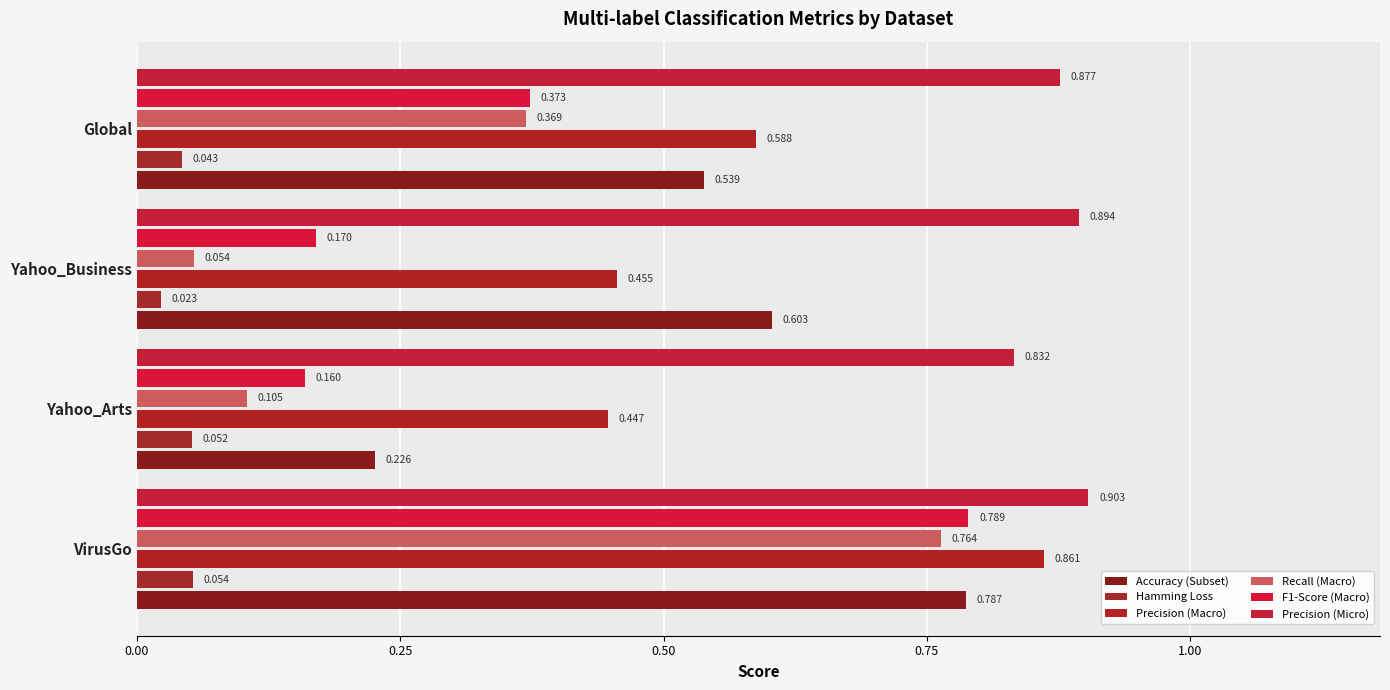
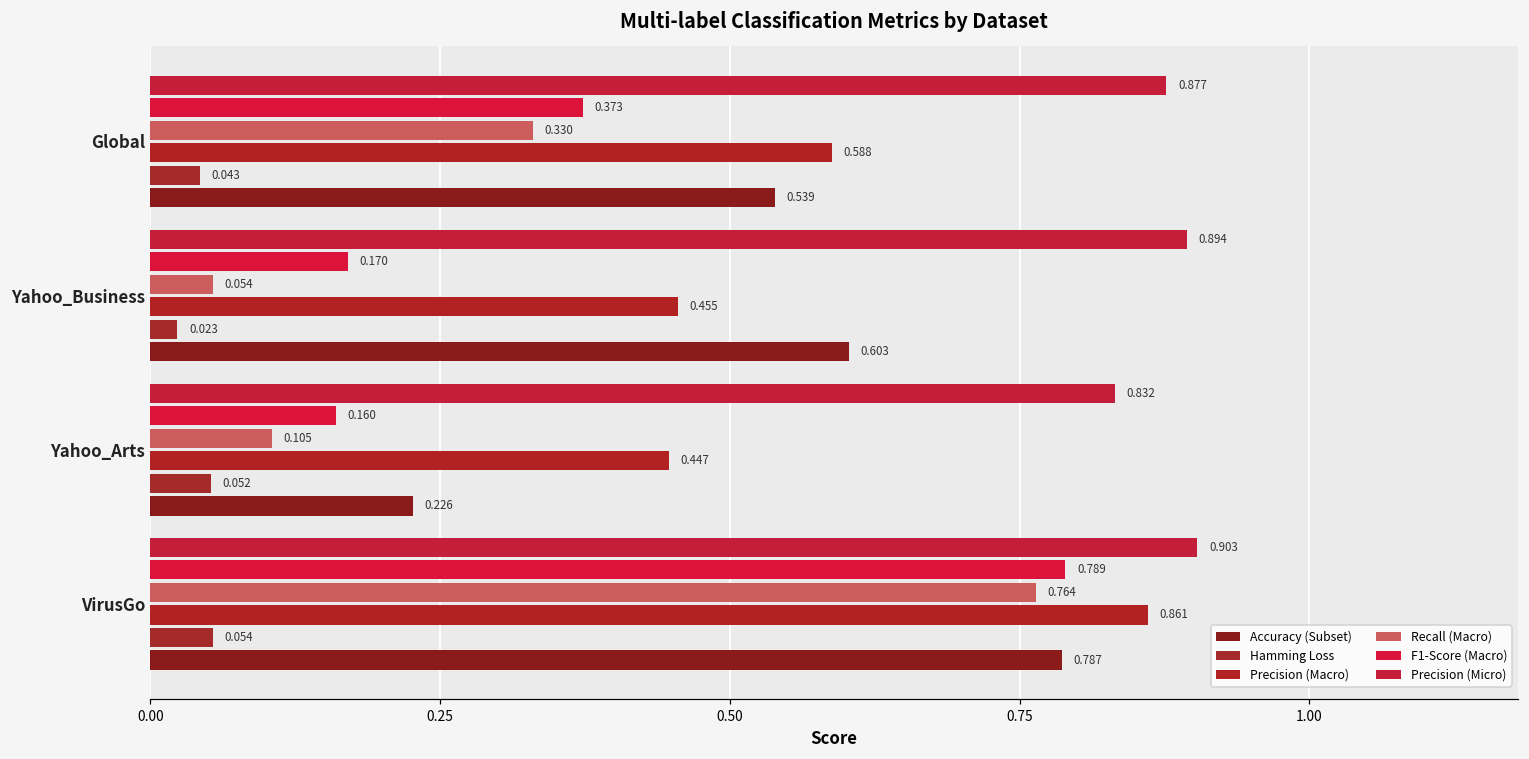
Recall (Macro), Global: 0.369 -> 0.330
